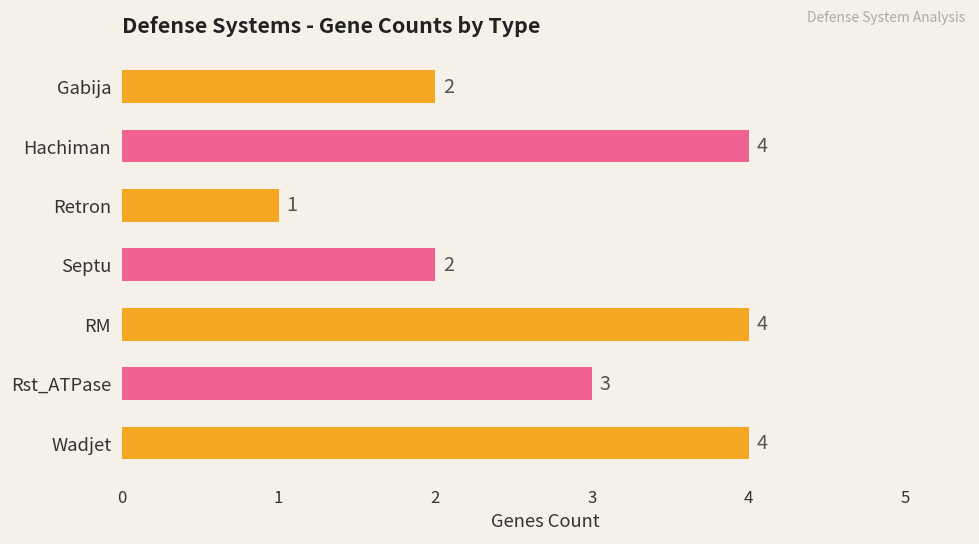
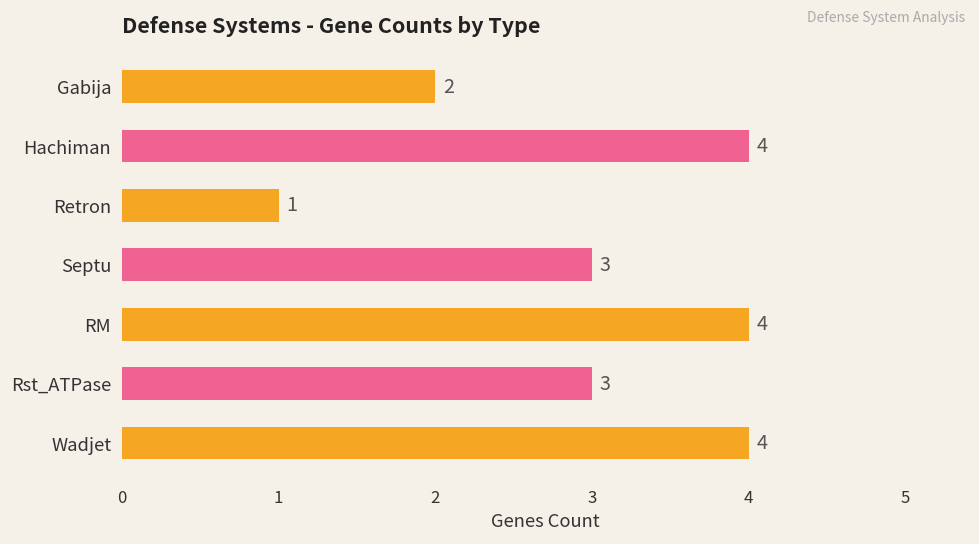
Septu: 2 -> 3
